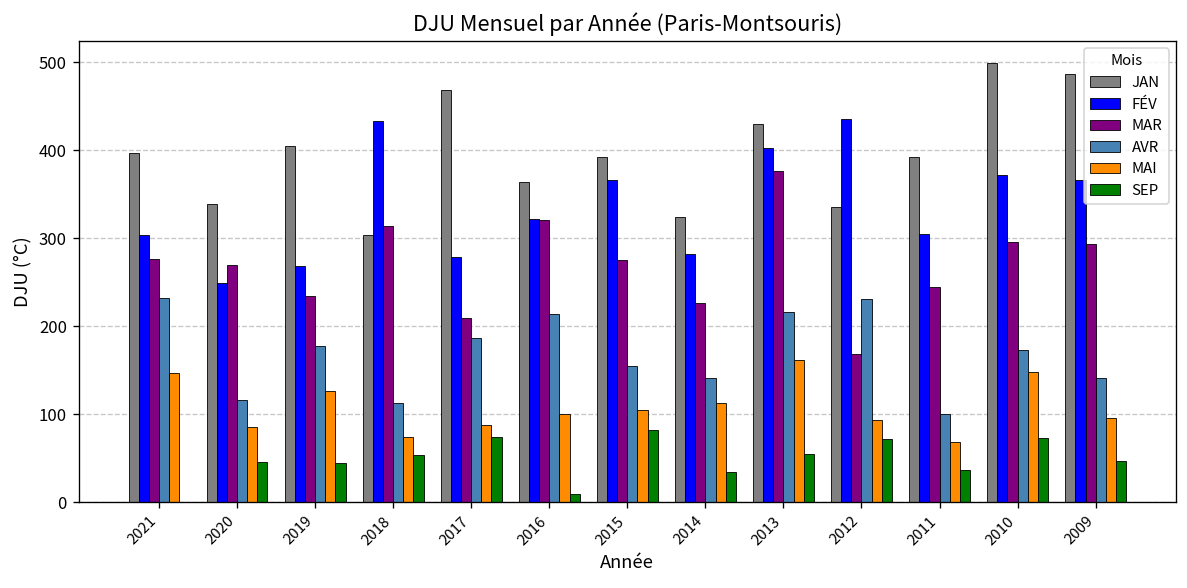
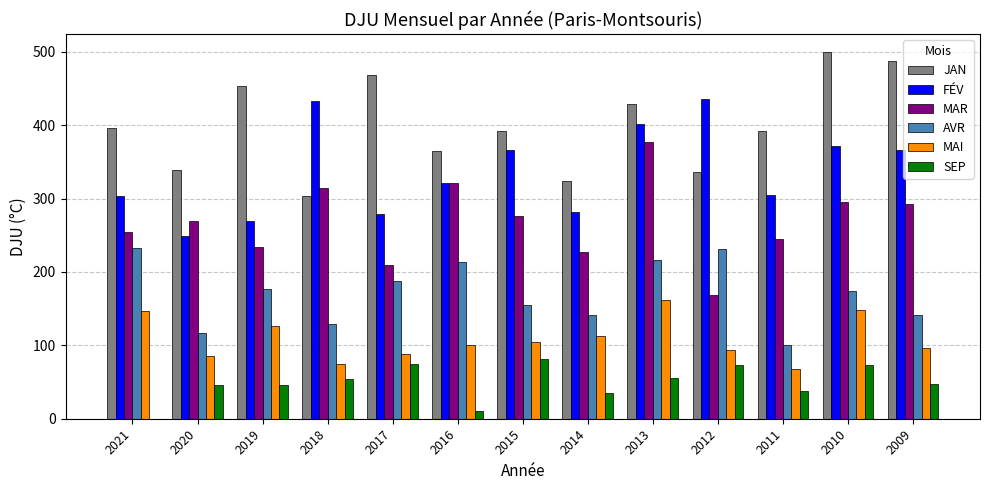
MAR, 2021: 280 -> 250
JAN, 2019: 400 -> 450
AVR, 2018: 110 -> 130
